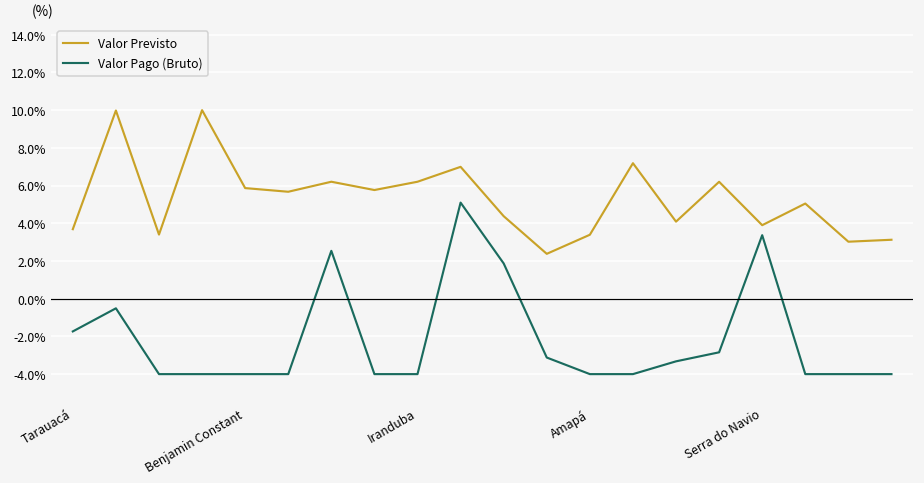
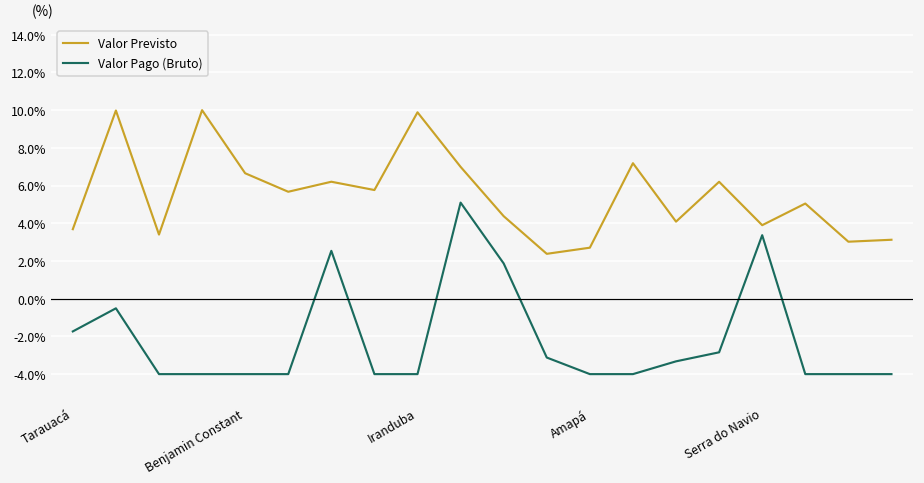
Valor Previsto, Benjamin Constant: 5.9% -> 6.7%
Valor Previsto, Iranduba: 6.2% -> 9.9%
Valor Previsto, Amapá: 3.4% -> 2.7%
